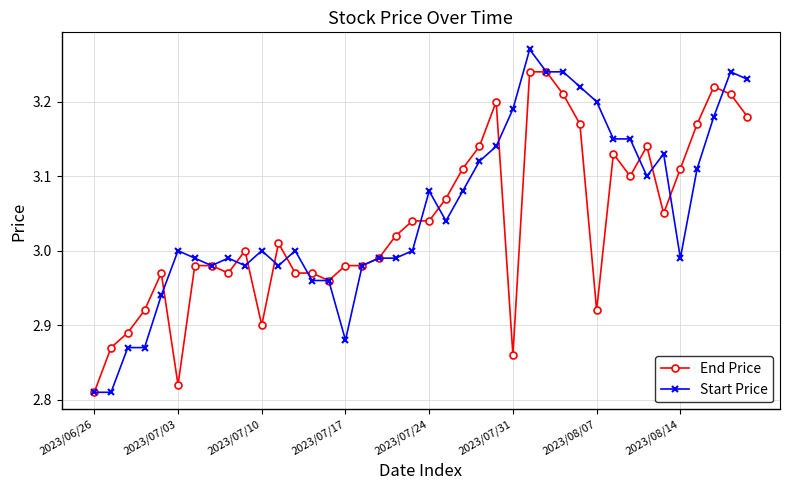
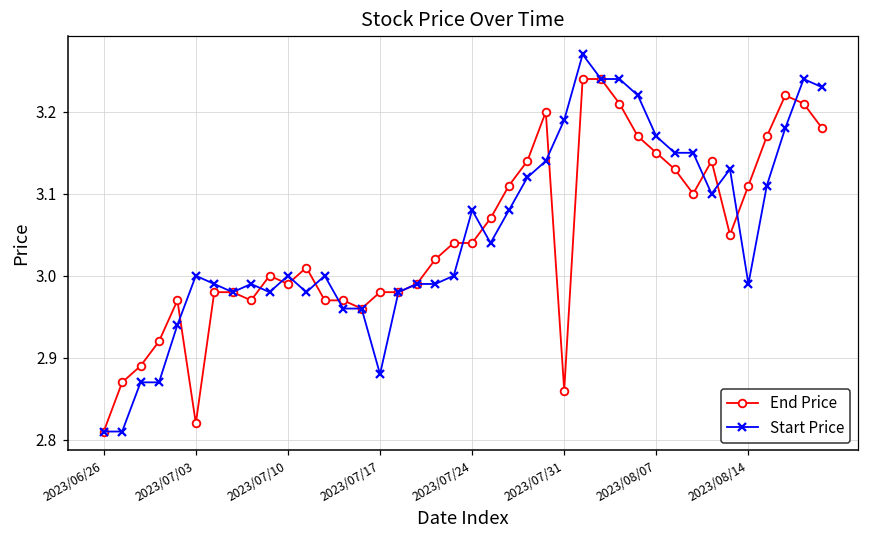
End Price, 2023/07/10: 2.90 -> 2.99
End Price, 2023/08/07: 2.92 -> 3.15
Start Price, 2023/08/07: 3.20 -> 3.17
